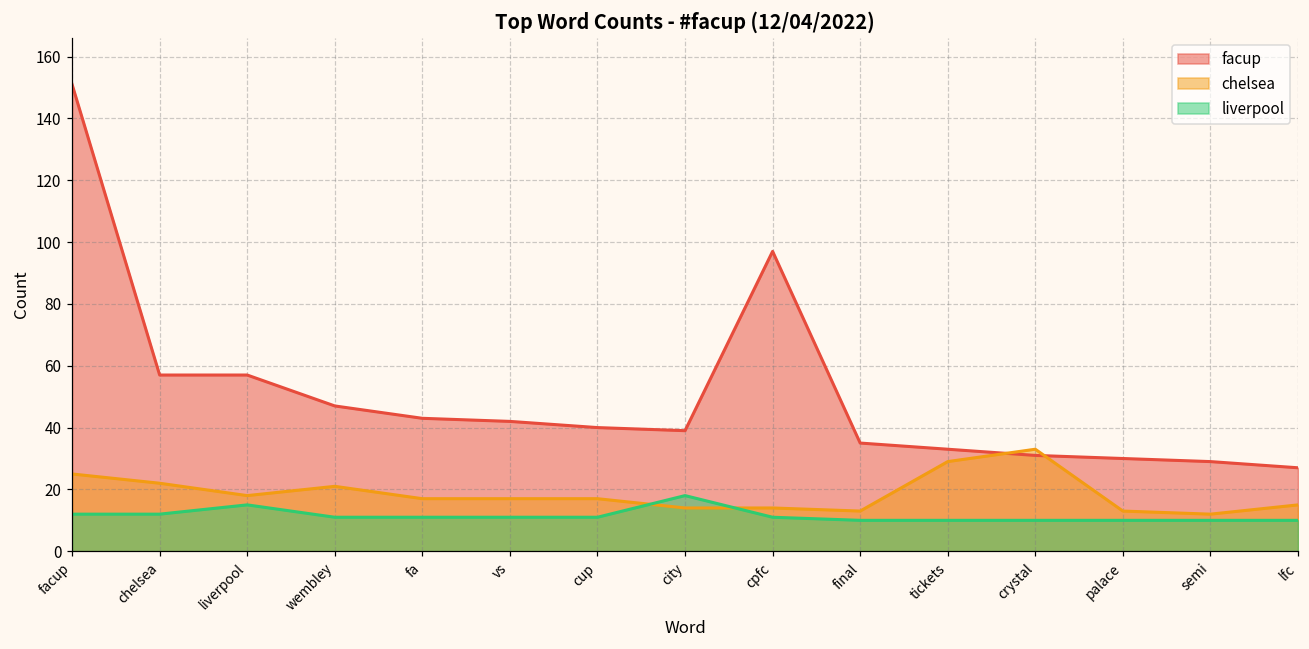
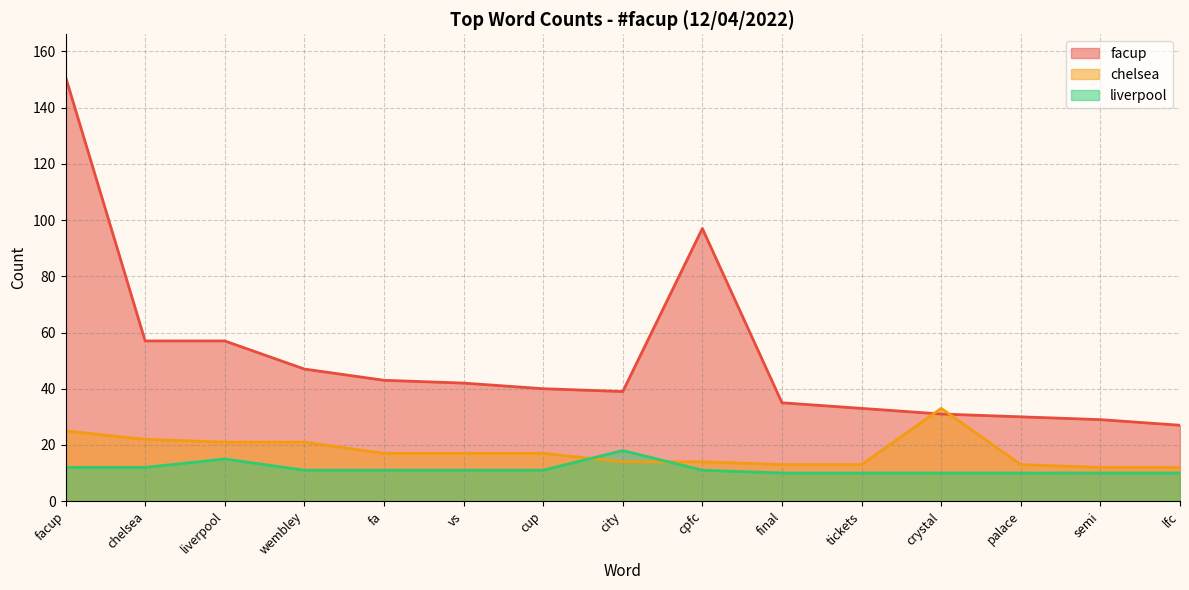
chelsea, liverpool: 18 -> 21
chelsea, tickets: 29 -> 13
chelsea, lfc: 15 -> 12
